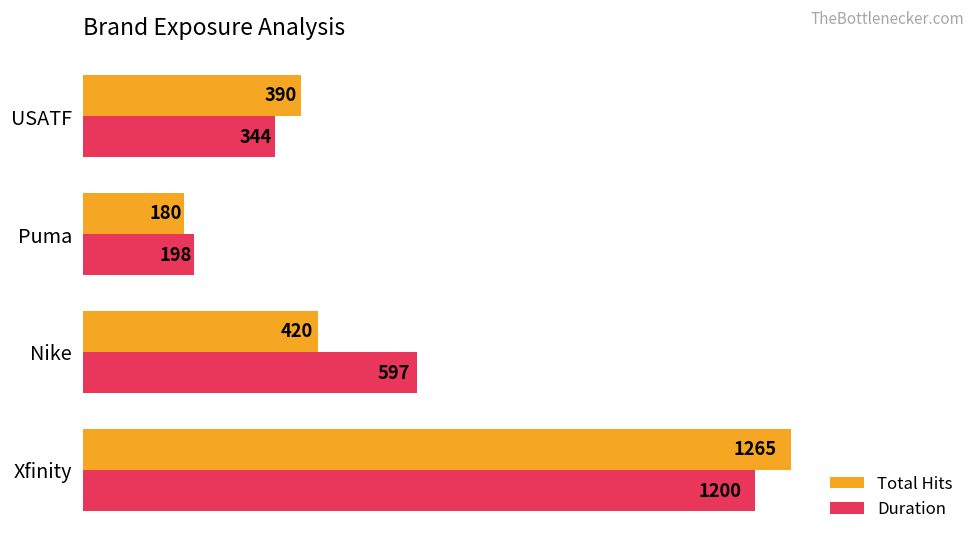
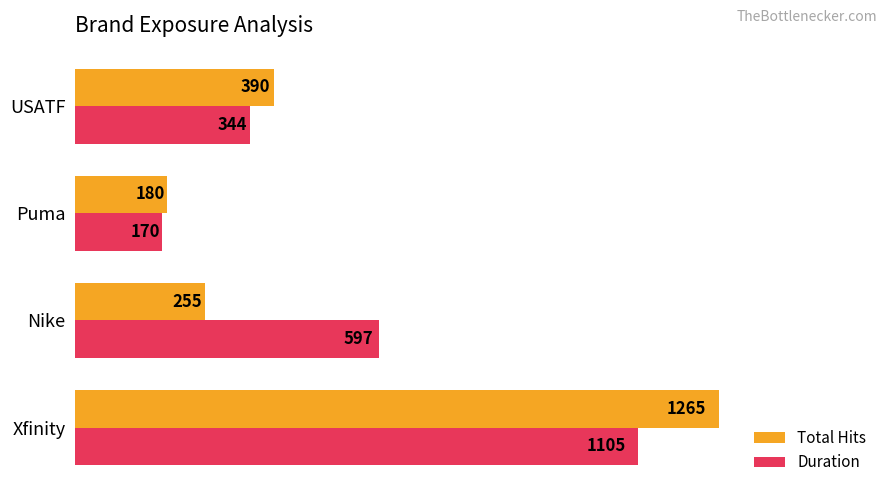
Duration, Puma: 198 -> 170
Total Hits, Nike: 420 -> 255
Duration, Xfinity: 1200 -> 1105
